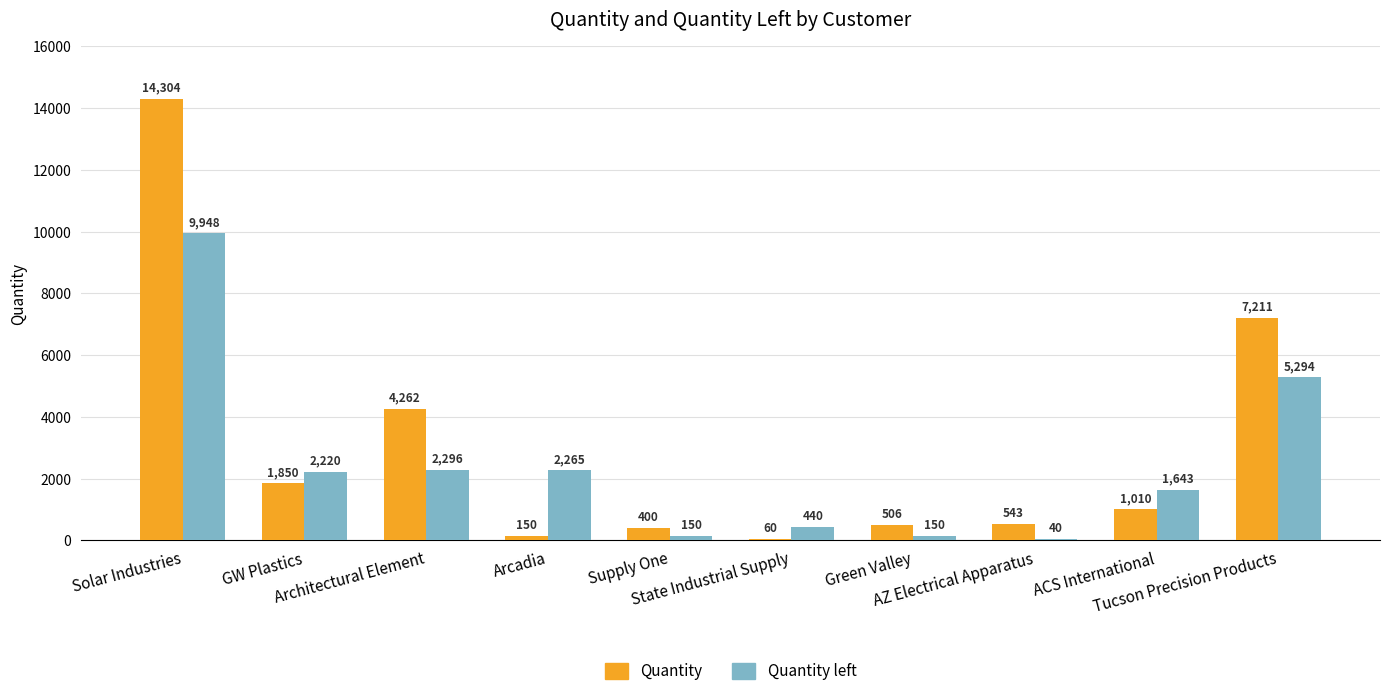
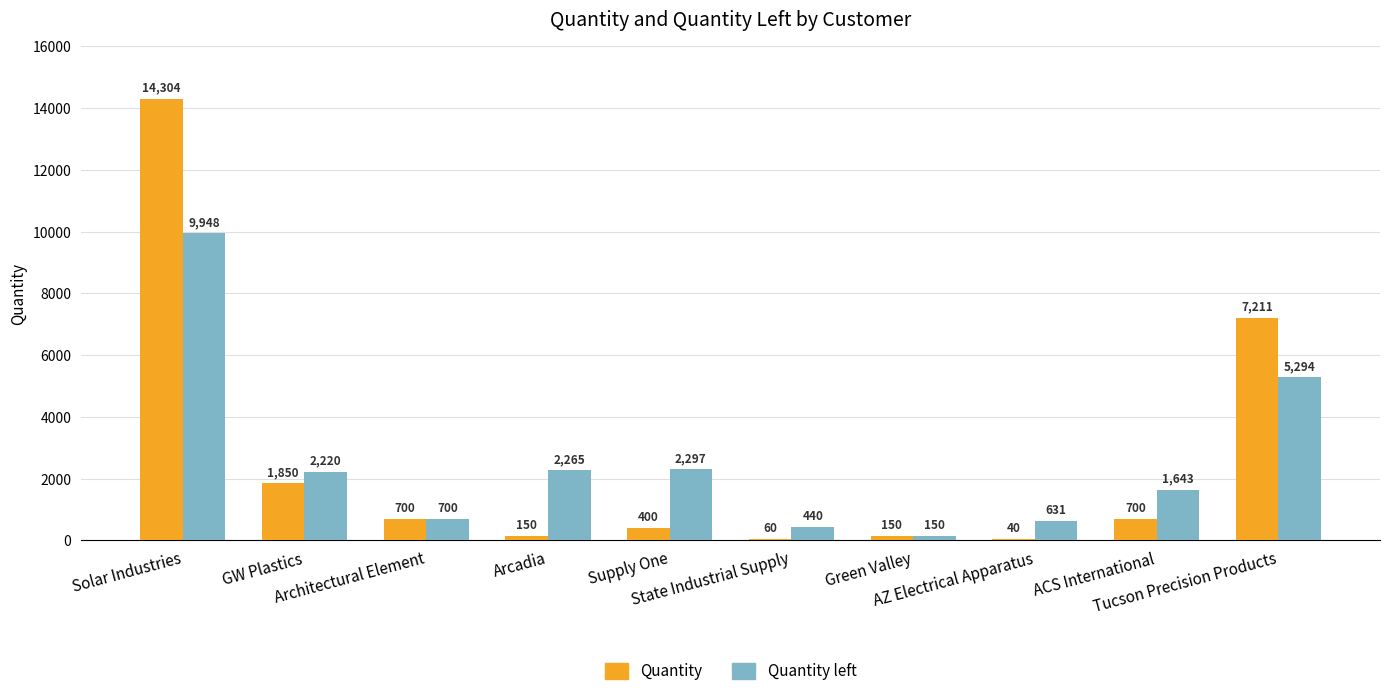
Quantity, Architectural Element: 4,262 -> 700
Quantity left, Architectural Element: 2,296 -> 700
Quantity left, Supply One: 150 -> 2,297
Quantity, Green Valley: 506 -> 150
Quantity, AZ Electrical Apparatus: 543 -> 40
Quantity left, AZ Electrical Apparatus: 40 -> 631
Quantity, ACS International: 1,010 -> 700
